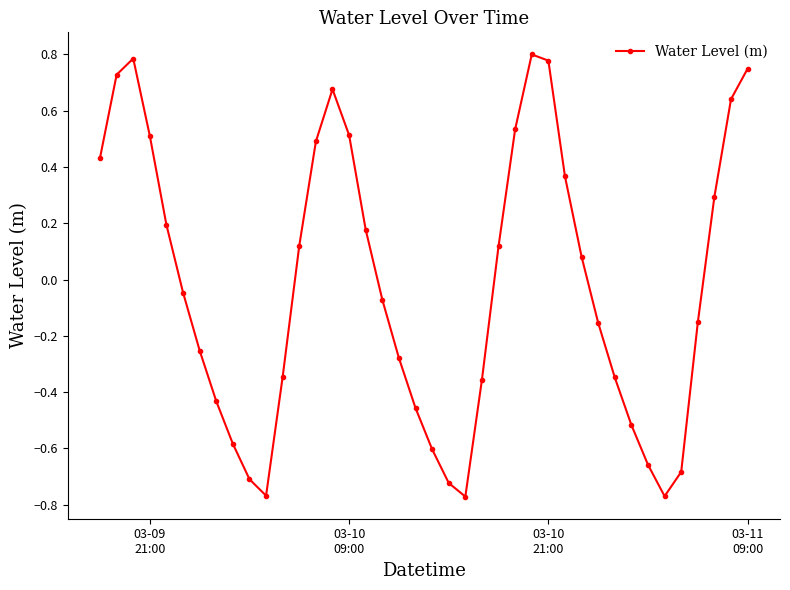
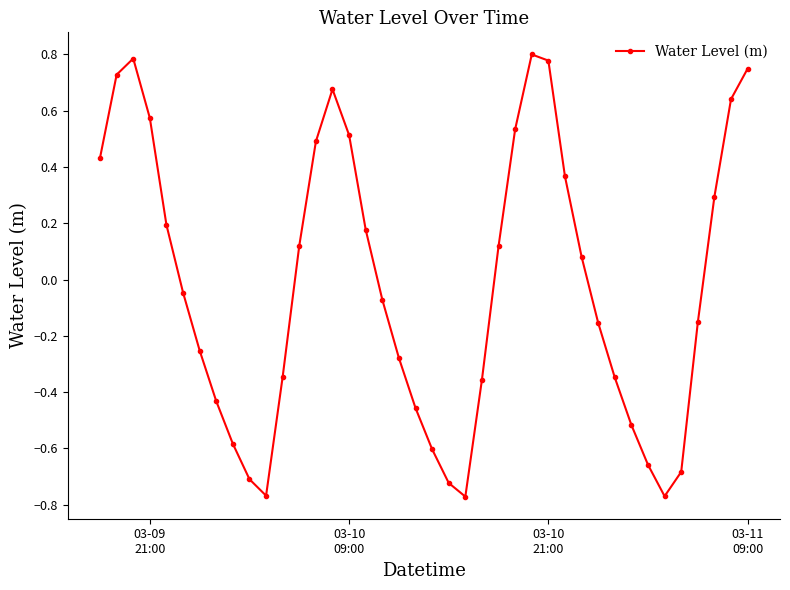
03-09 21:00: 0.51 -> 0.57
